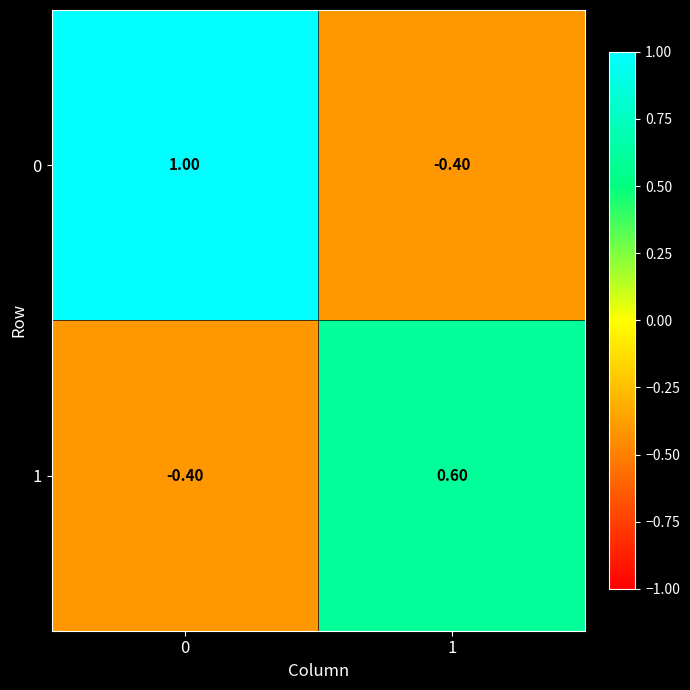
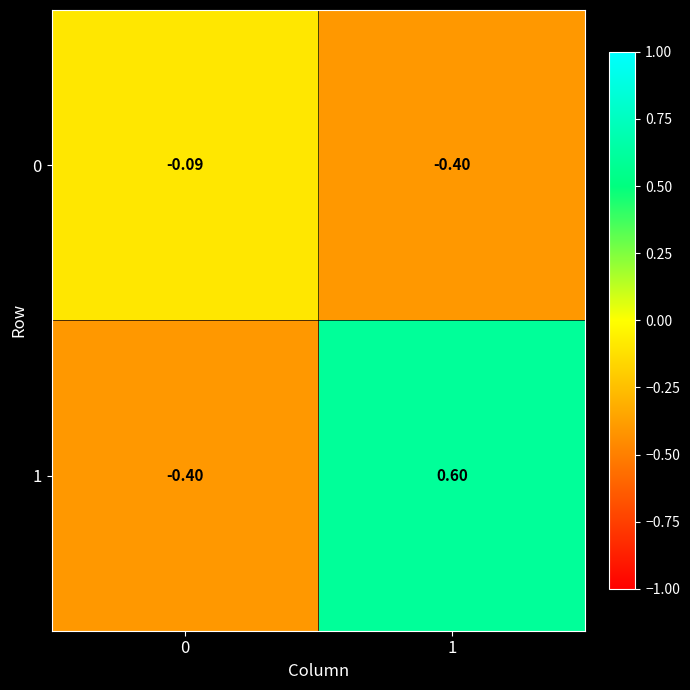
0, 0: 1.00 -> -0.09
